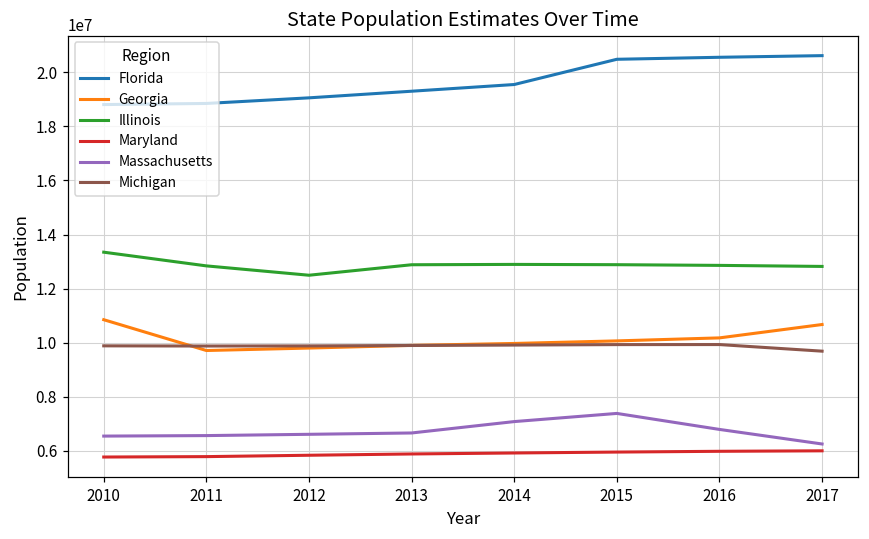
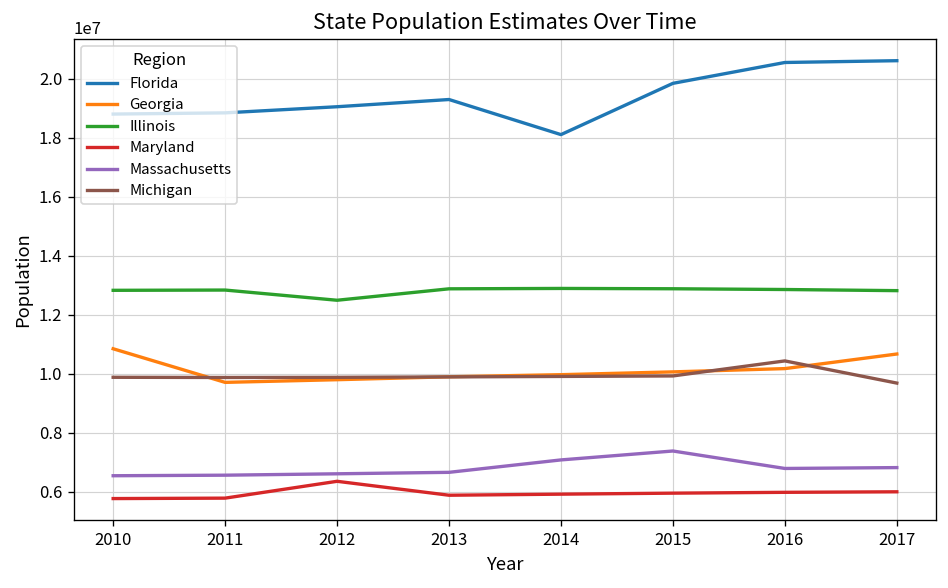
Illinois, 2010: 13300000 -> 12800000
Maryland, 2012: 5800000 -> 6400000
Florida, 2014: 19500000 -> 18100000
Florida, 2015: 20500000 -> 19800000
Michigan, 2016: 9900000 -> 10400000
Massachusetts, 2017: 6300000 -> 6800000
